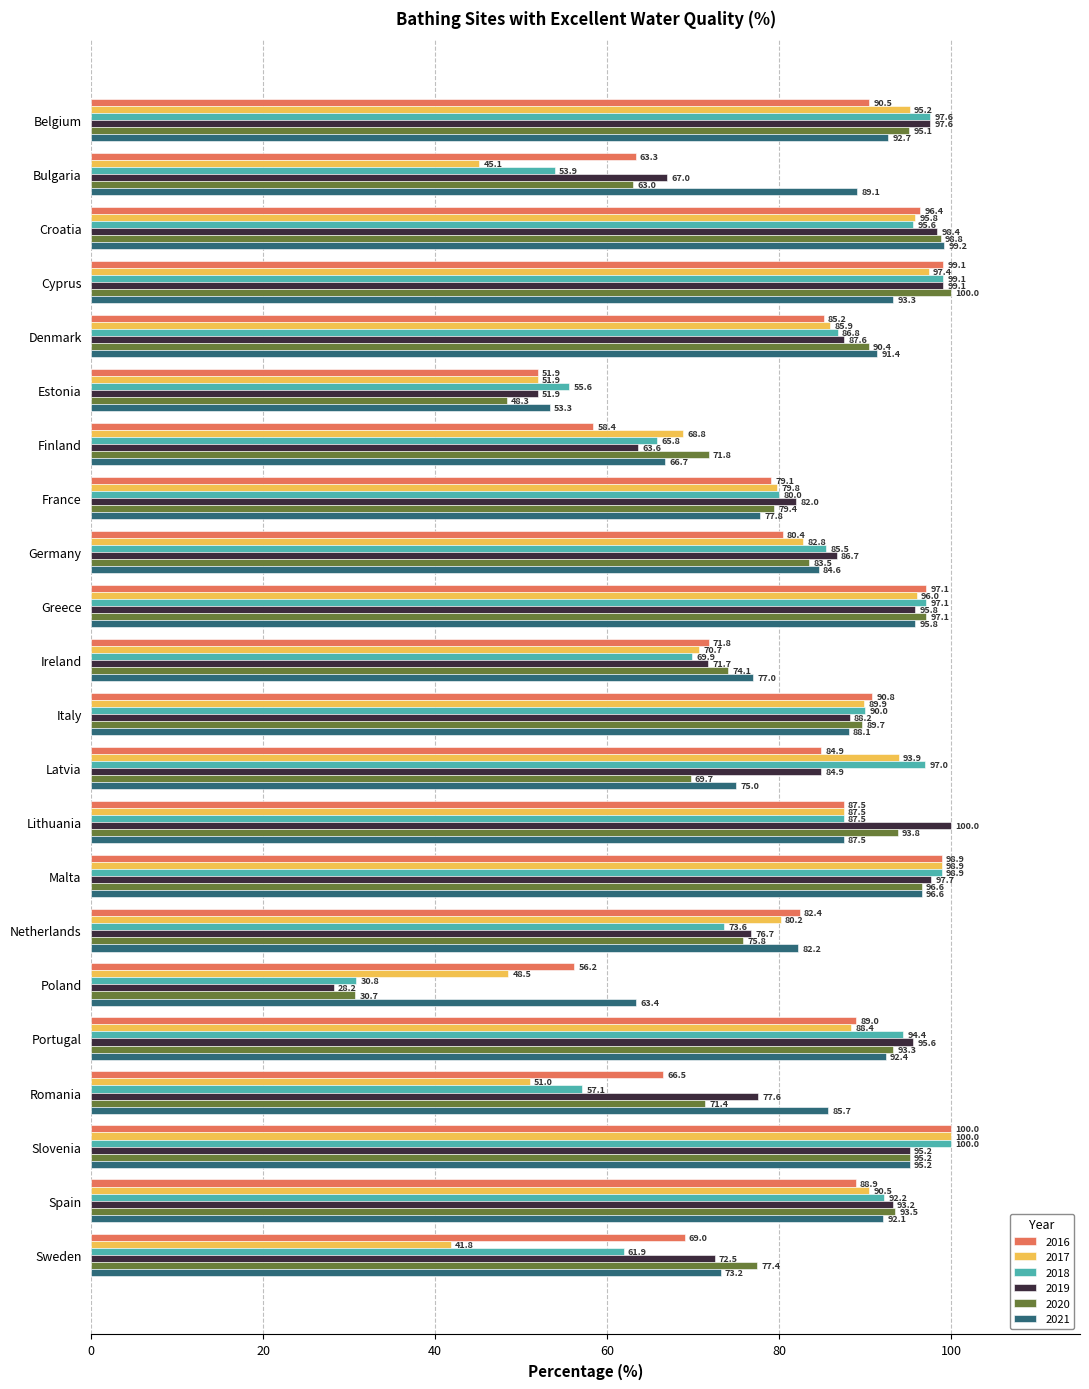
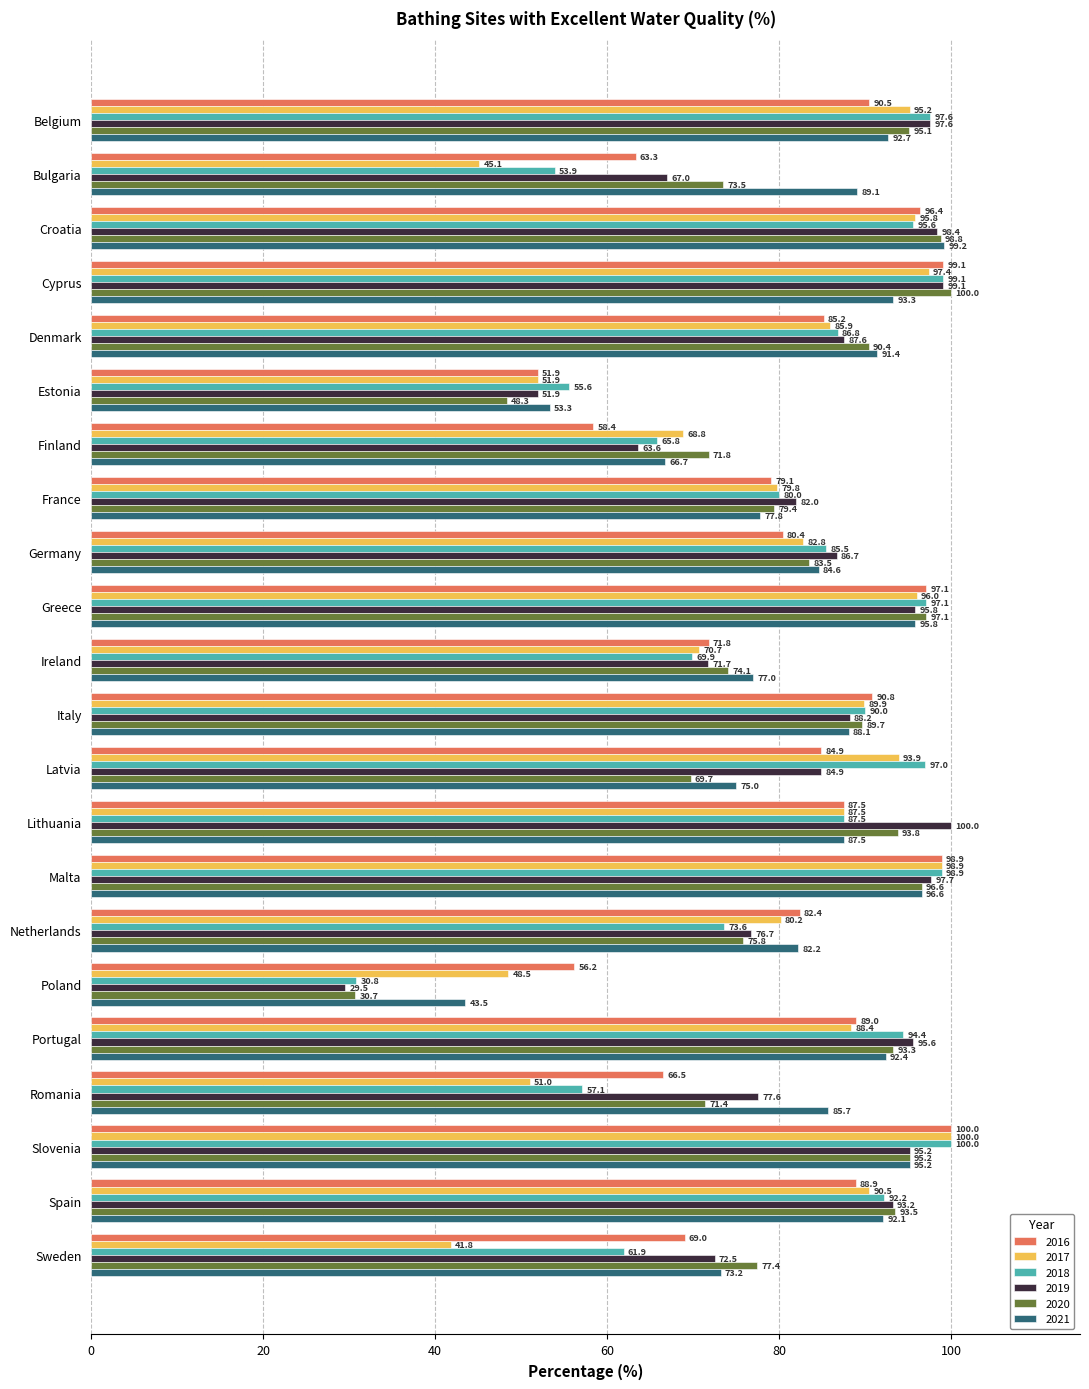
2020, Bulgaria: 63.0 -> 73.5
2019, Poland: 28.2 -> 29.5
2021, Poland: 63.4 -> 43.5
